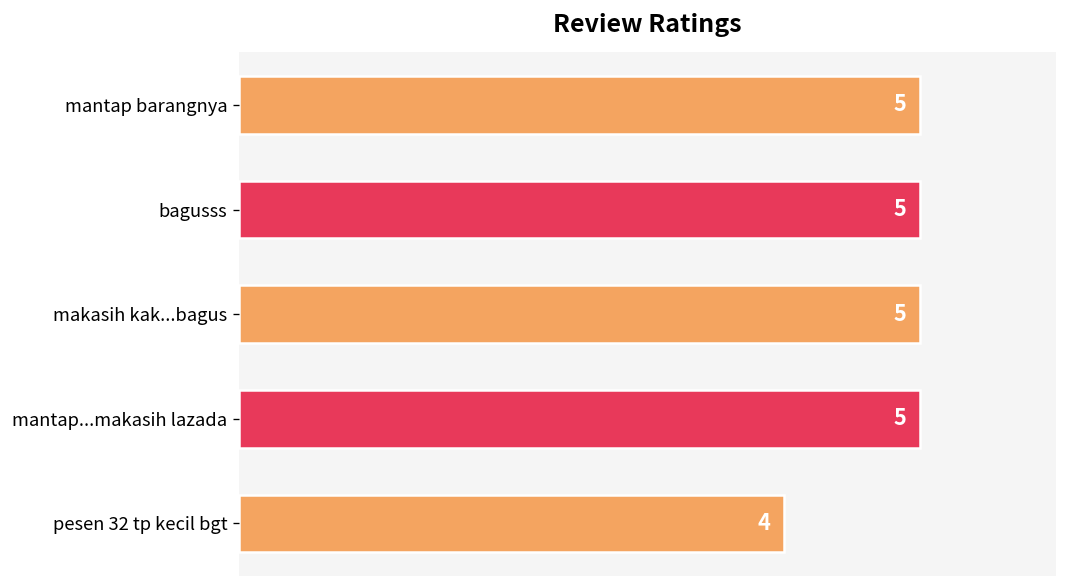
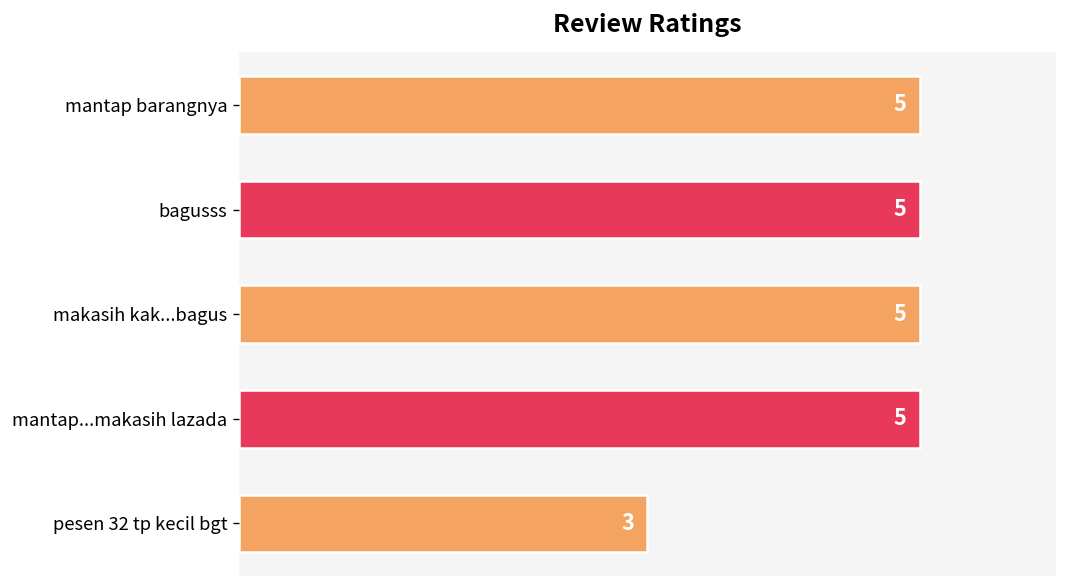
pesen 32 tp kecil bgt: 4 -> 3
